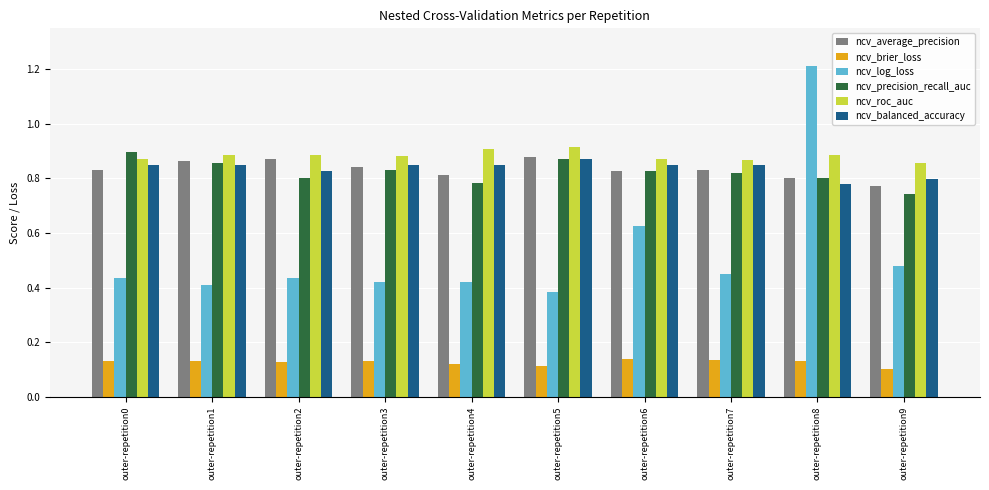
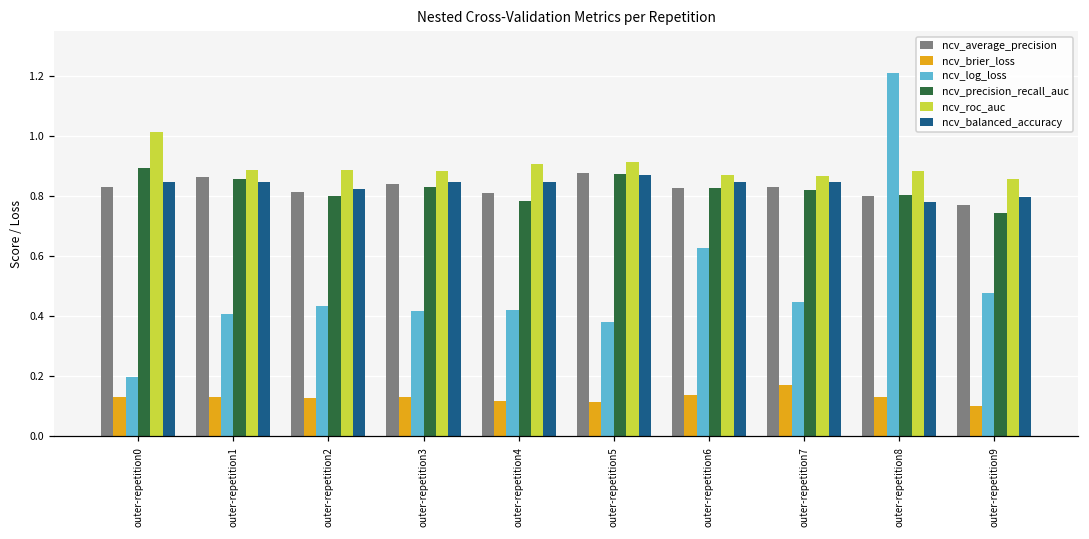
ncv_log_loss, outer-repetition0: 0.43 -> 0.20
ncv_roc_auc, outer-repetition0: 0.87 -> 1.01
ncv_average_precision, outer-repetition2: 0.87 -> 0.82
ncv_brier_loss, outer-repetition7: 0.14 -> 0.17
